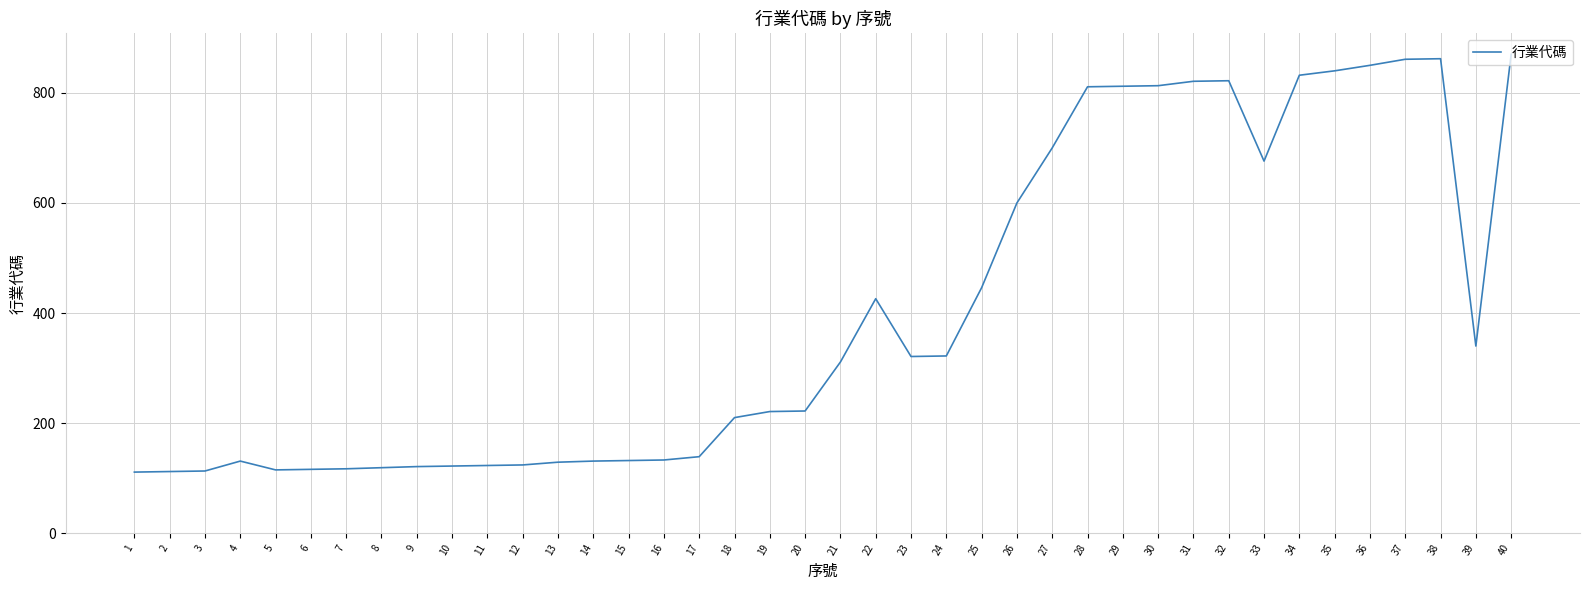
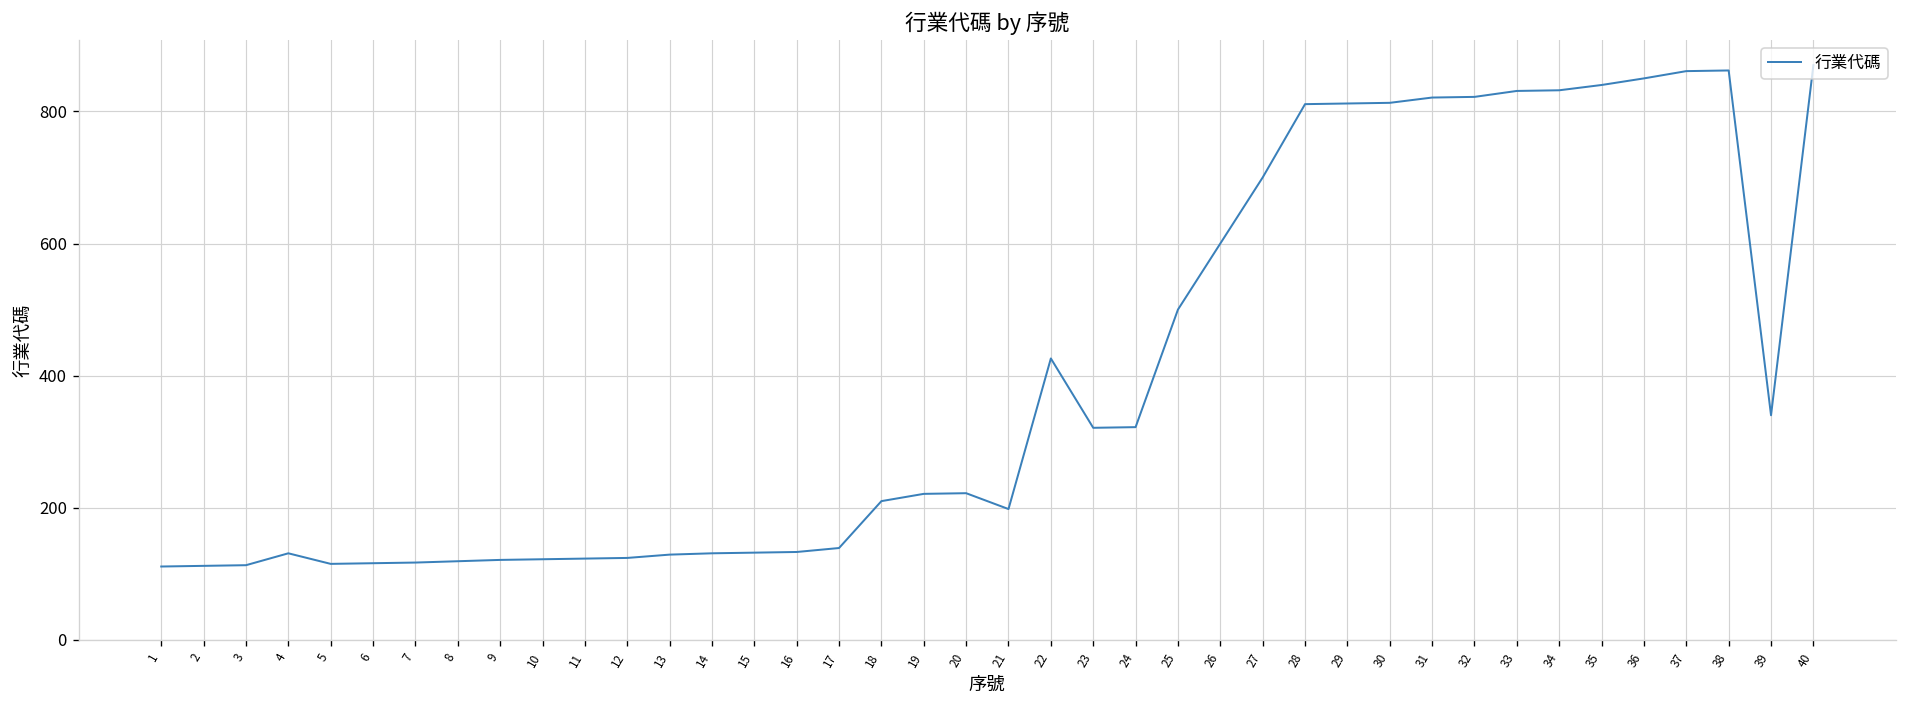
21: 310 -> 200
25: 450 -> 500
33: 680 -> 830
